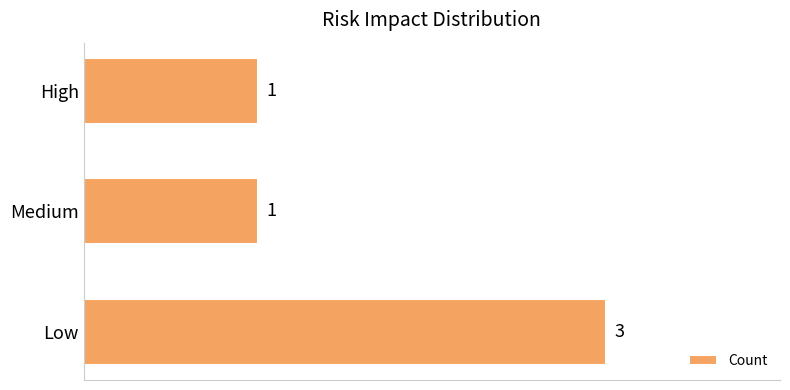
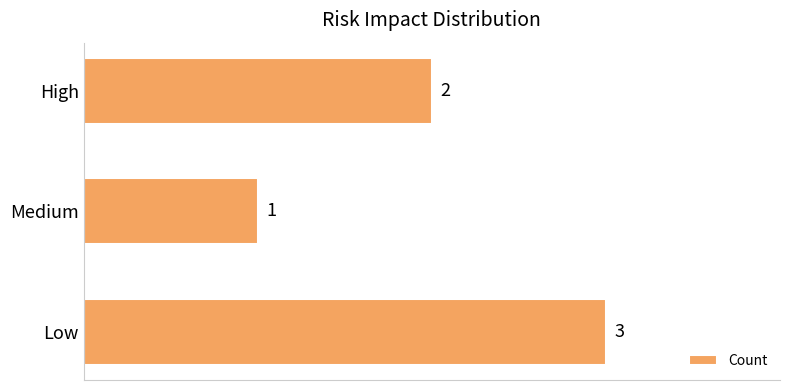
High: 1 -> 2
